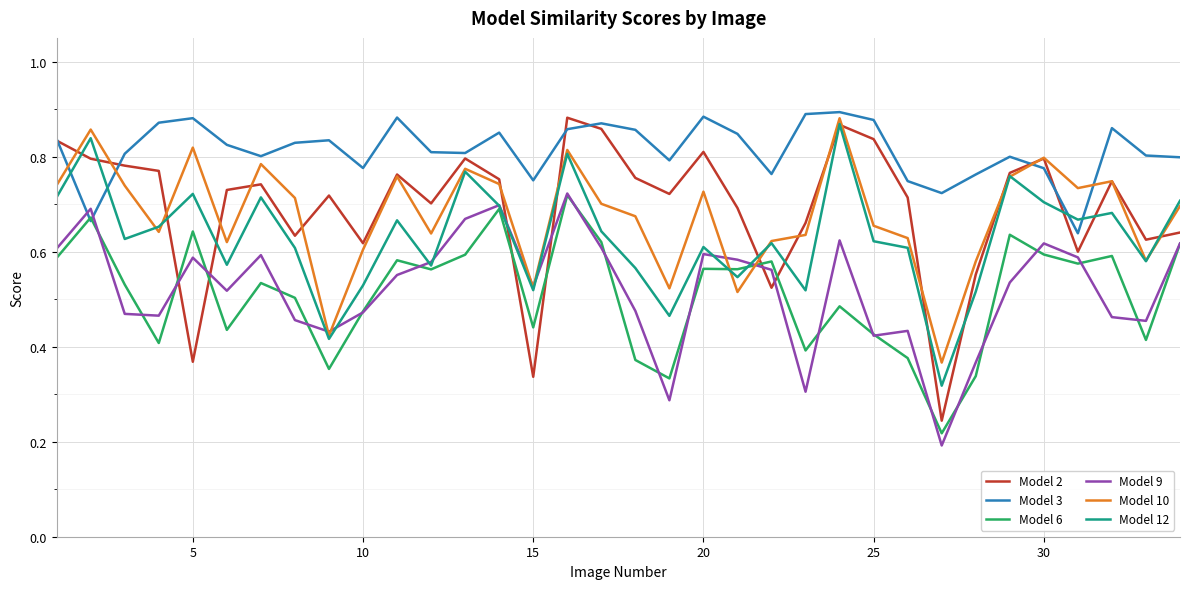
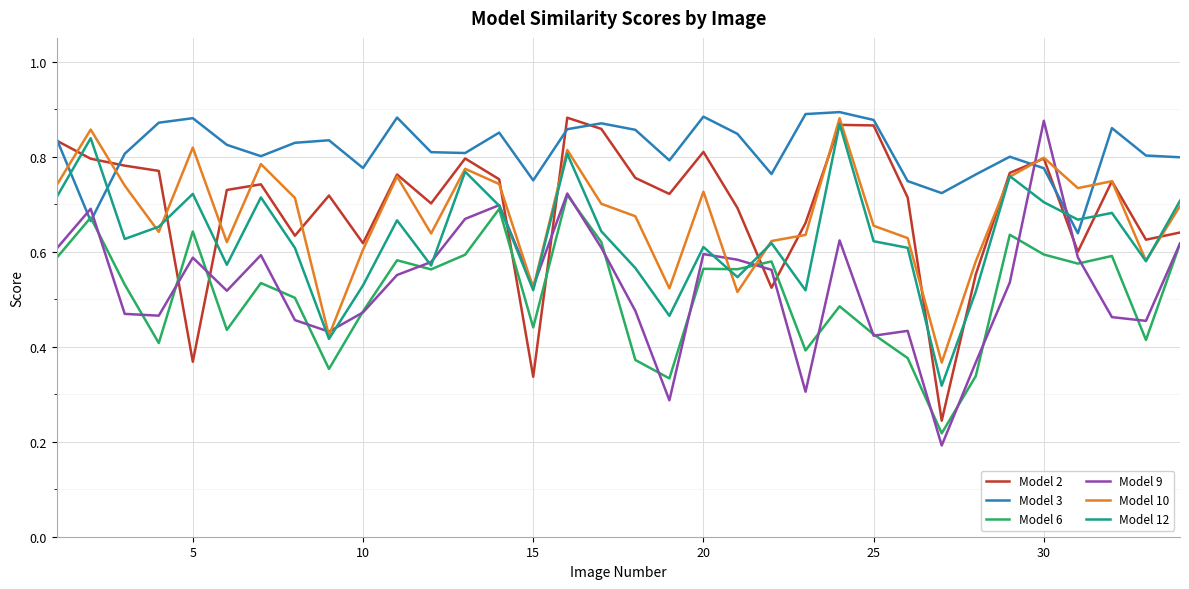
Model 2, 25: 0.84 -> 0.87
Model 9, 30: 0.62 -> 0.88
